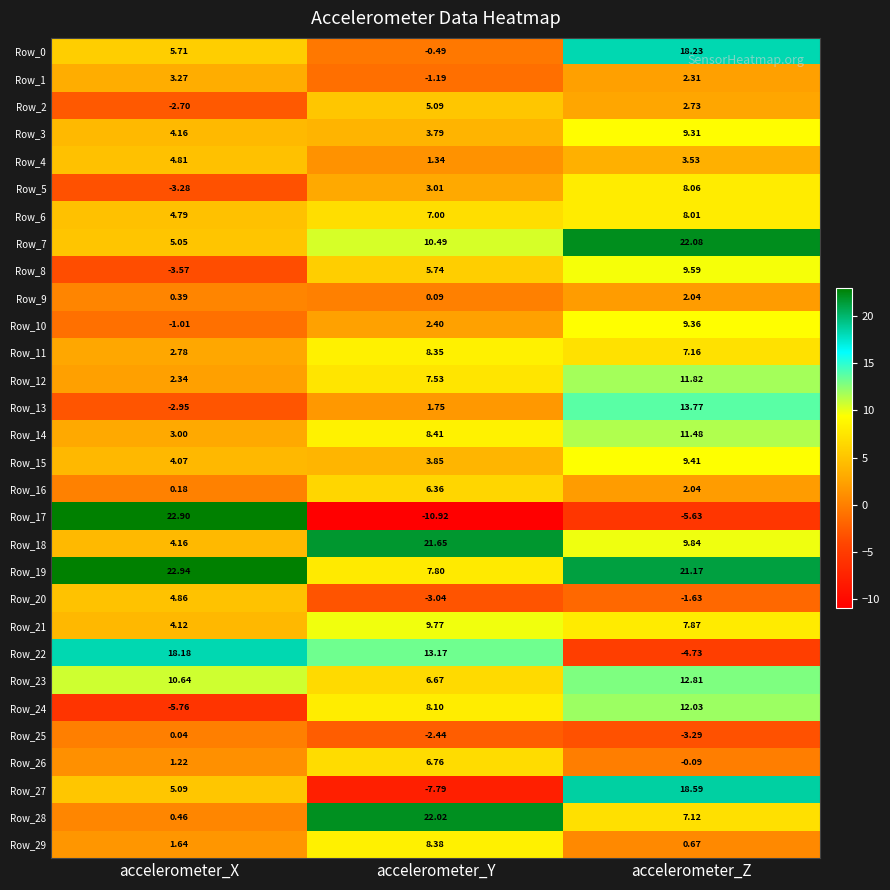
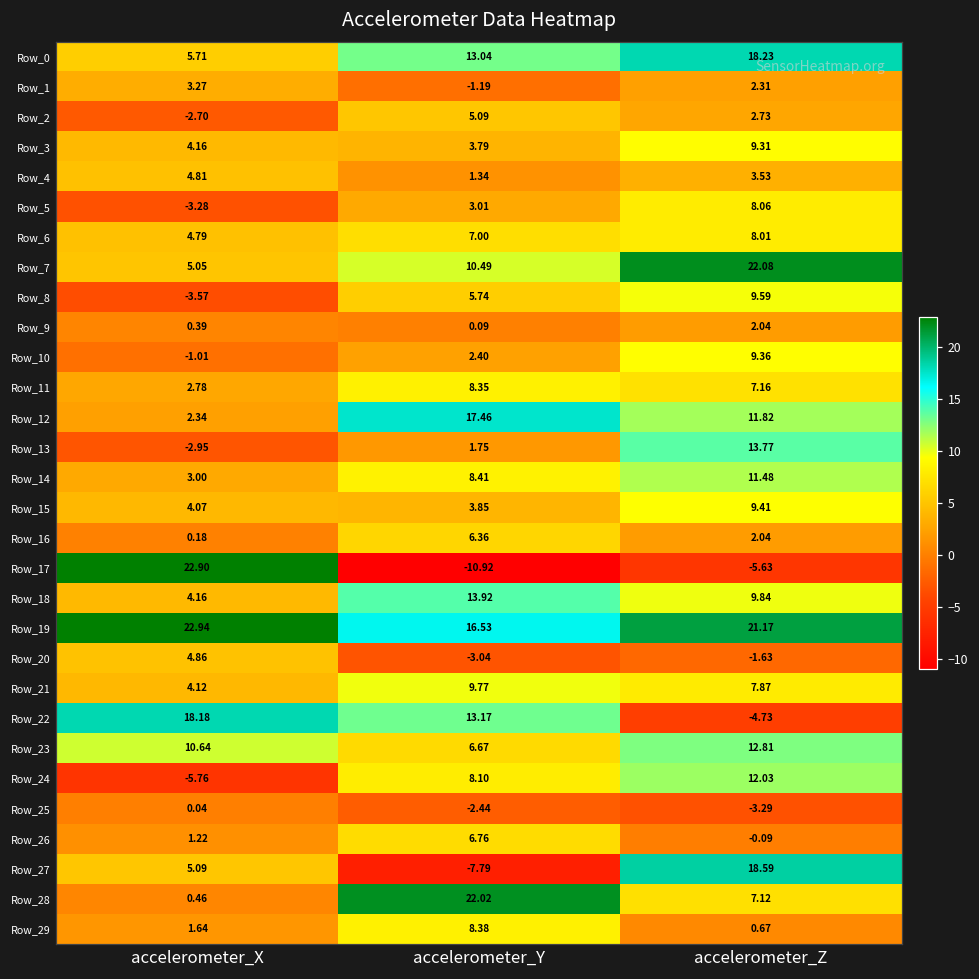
Row_0, accelerometer_Y: -0.49 -> 13.04
Row_12, accelerometer_Y: 7.53 -> 17.46
Row_18, accelerometer_Y: 21.65 -> 13.92
Row_19, accelerometer_Y: 7.80 -> 16.53
